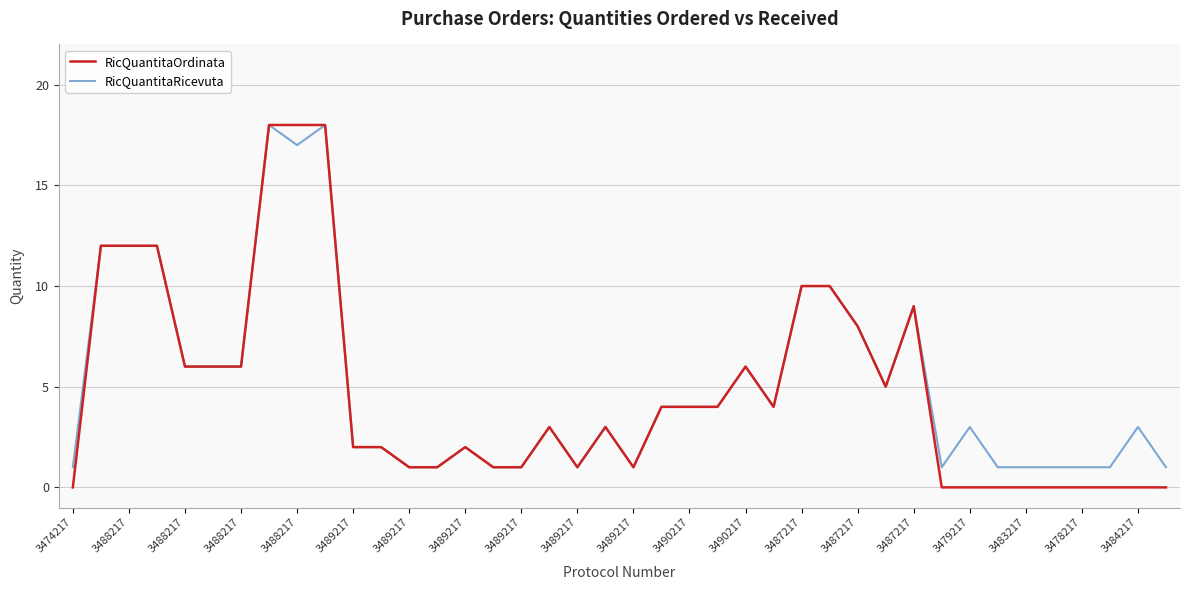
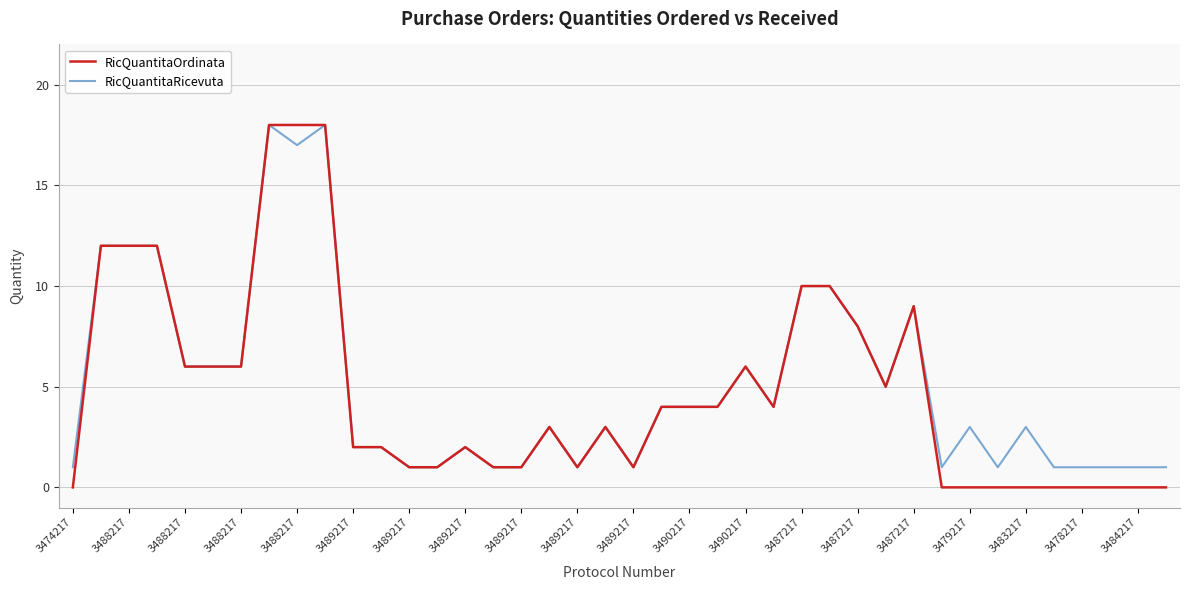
RicQuantitaRicevuta, 3483217: 1 -> 3
RicQuantitaRicevuta, 3484217: 3 -> 1
